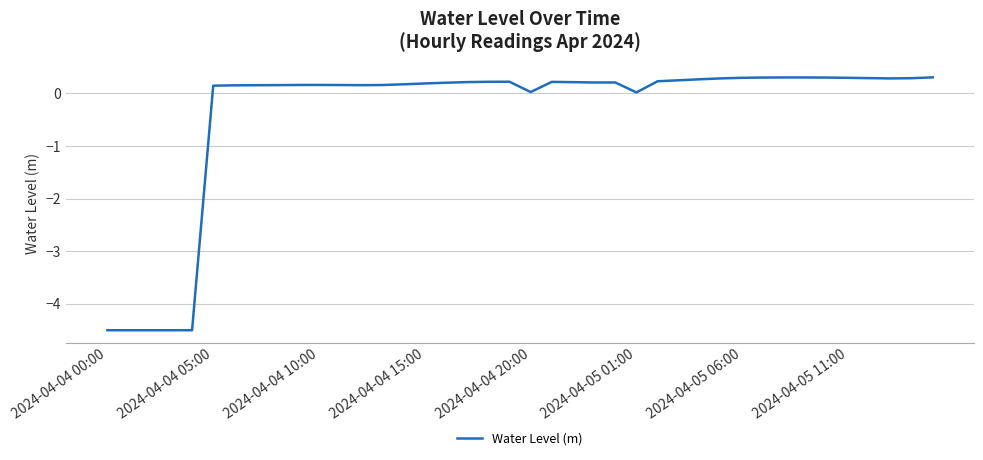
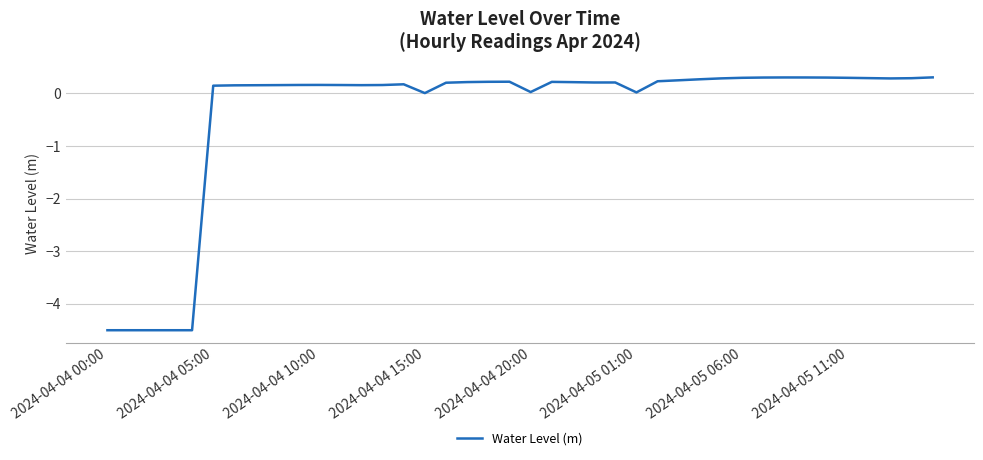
2024-04-04 15:00: 0.2 -> 0.0
